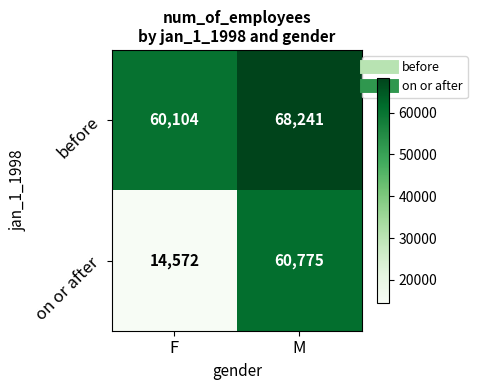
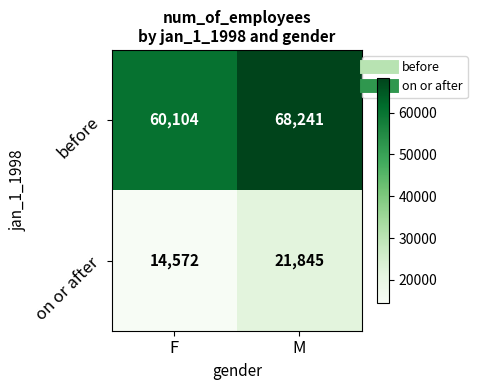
on or after, M: 60,775 -> 21,845
